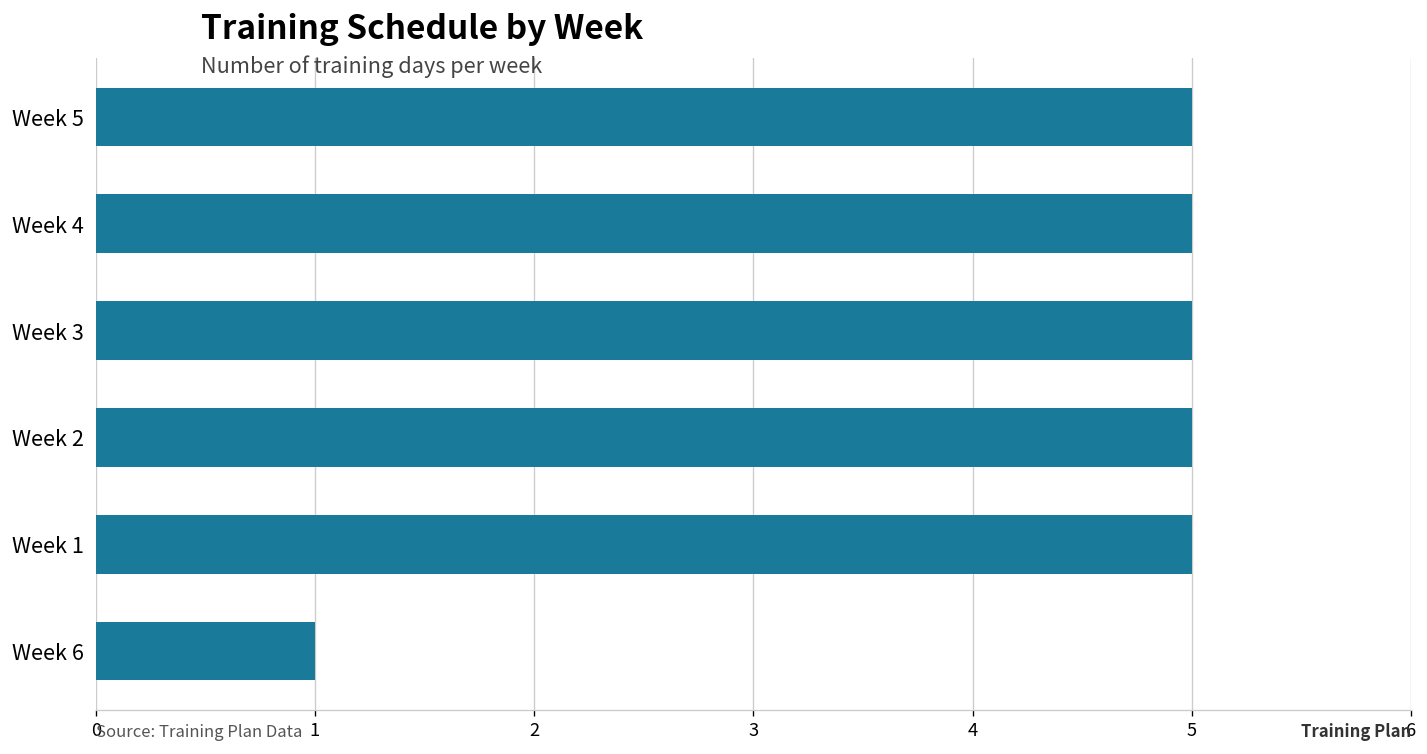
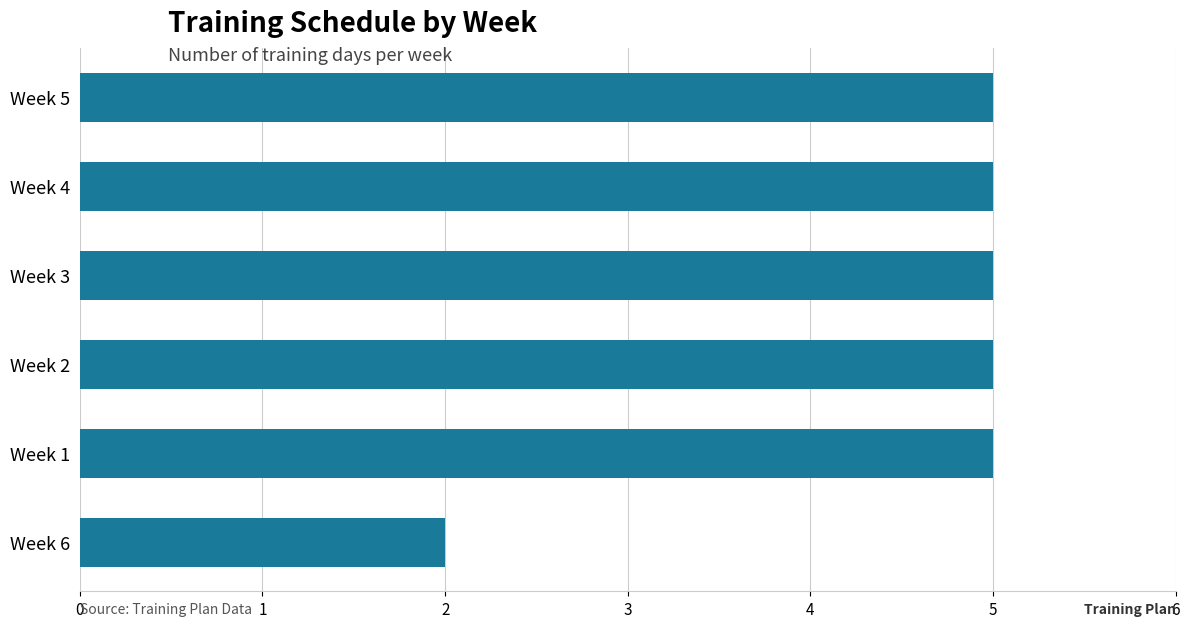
Week 6: 1 -> 2
